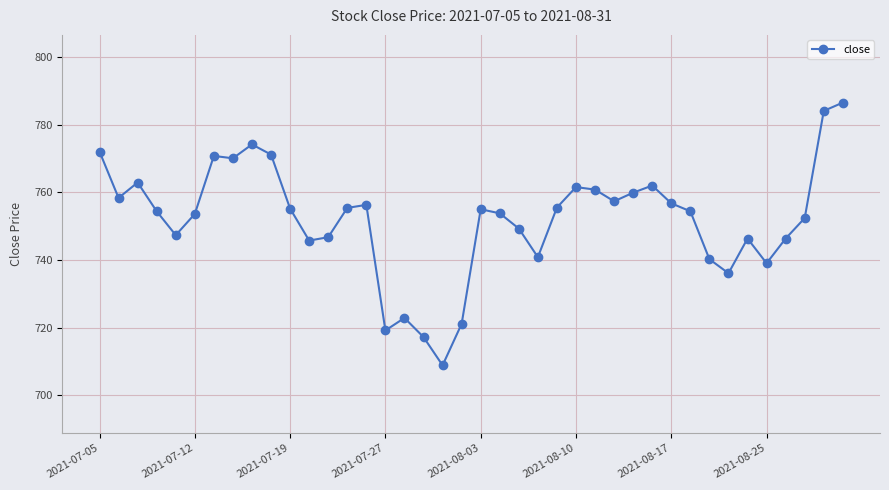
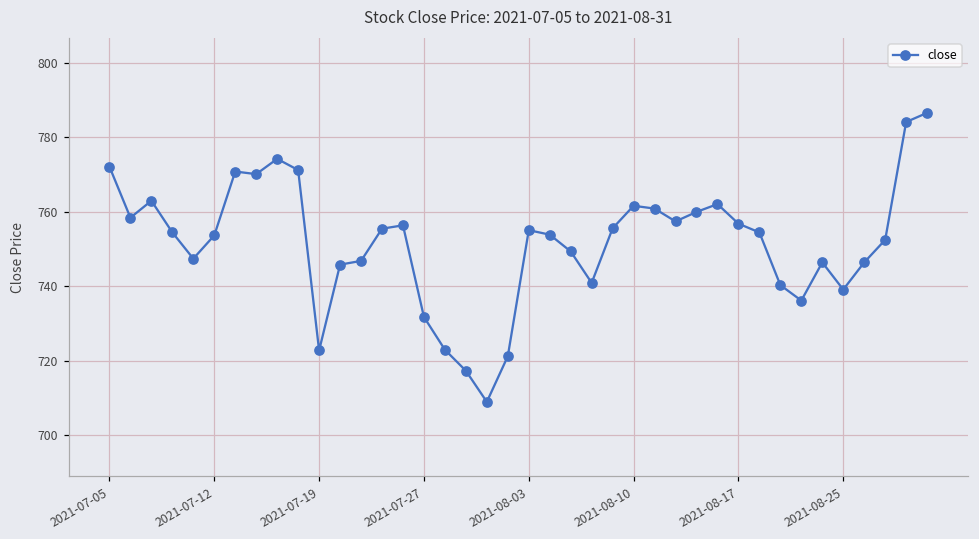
2021-07-19: 755 -> 723
2021-07-27: 719 -> 732
